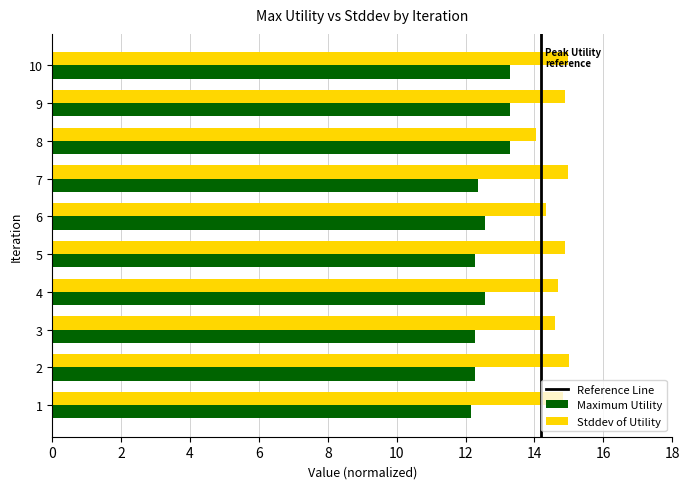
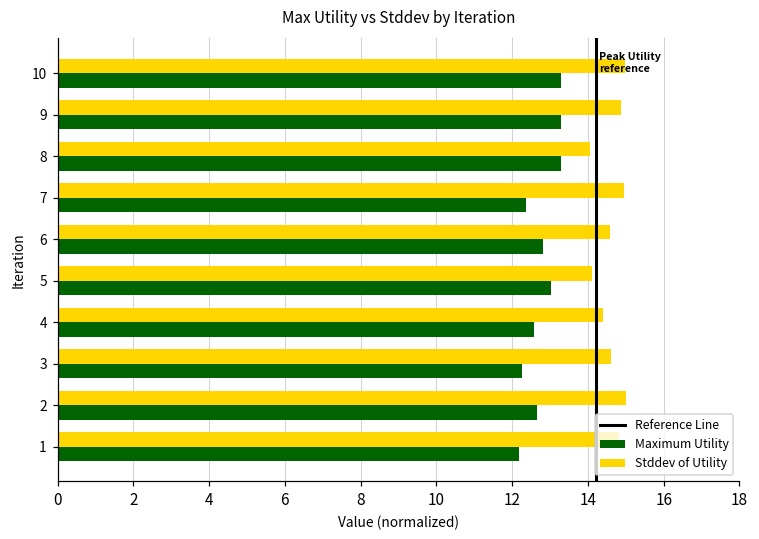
Stddev of Utility, 6: 14.3 -> 14.6
Maximum Utility, 6: 12.6 -> 12.8
Stddev of Utility, 5: 14.9 -> 14.1
Maximum Utility, 5: 12.3 -> 13.0
Stddev of Utility, 4: 14.7 -> 14.4
Maximum Utility, 2: 12.3 -> 12.7
